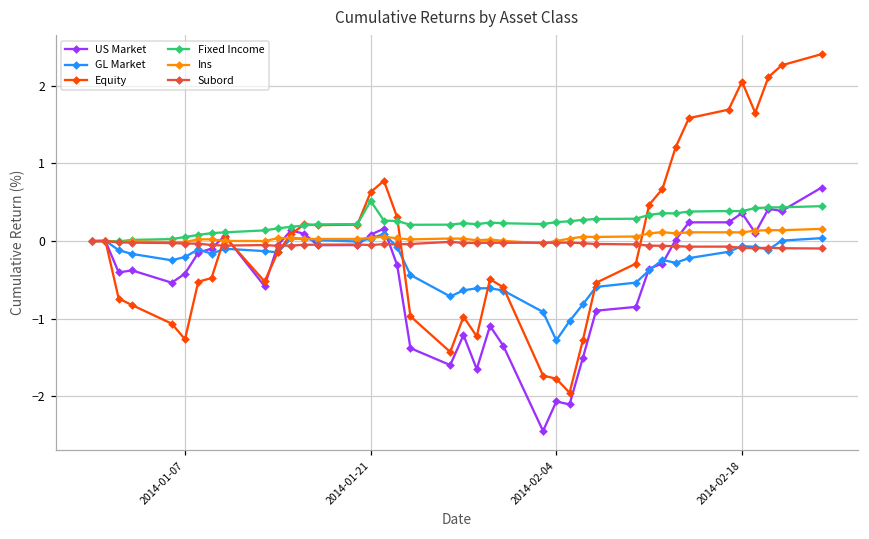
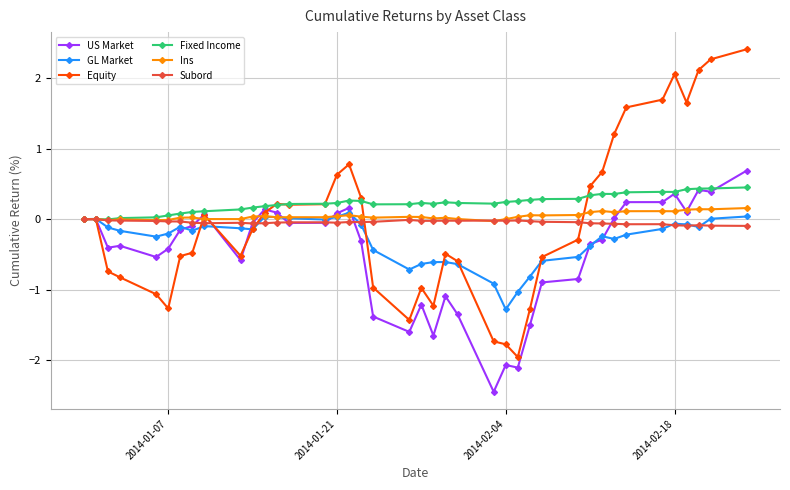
Fixed Income, 2014-01-21: 0.5 -> 0.2
